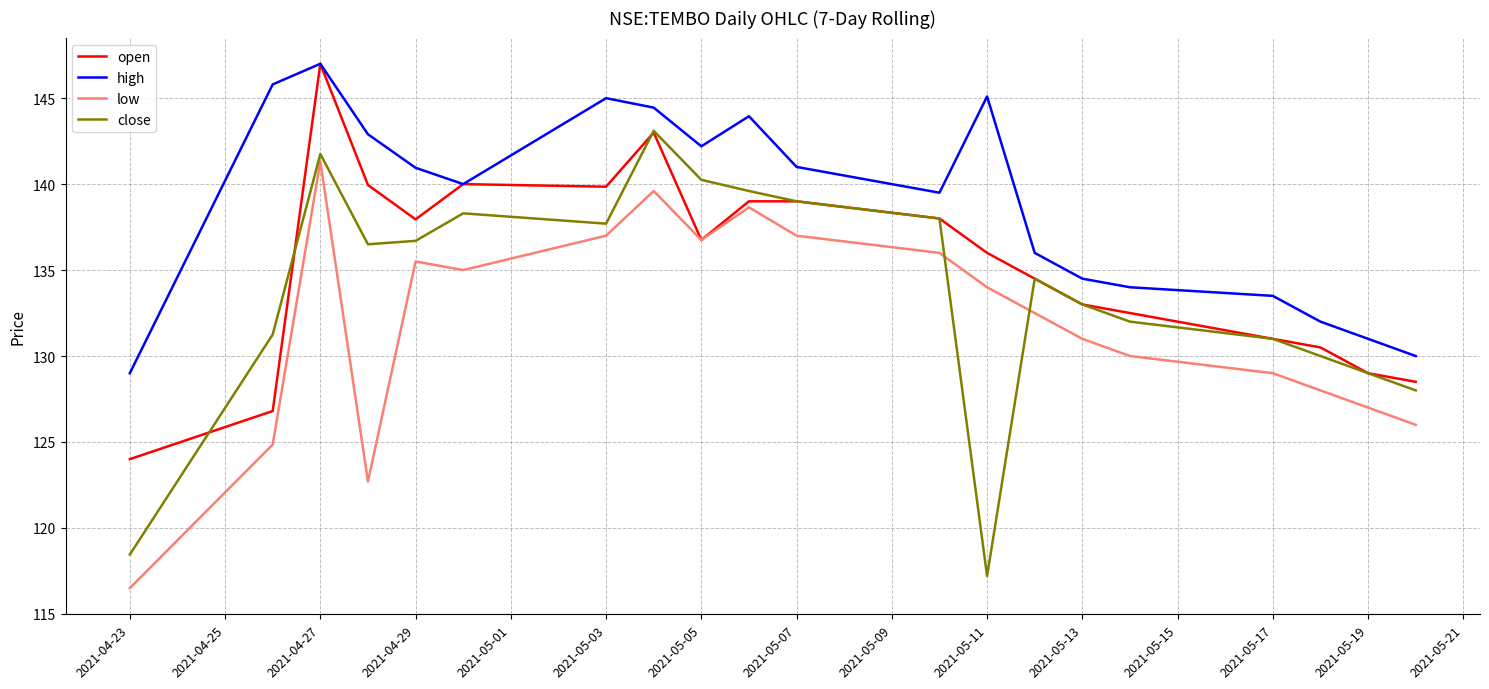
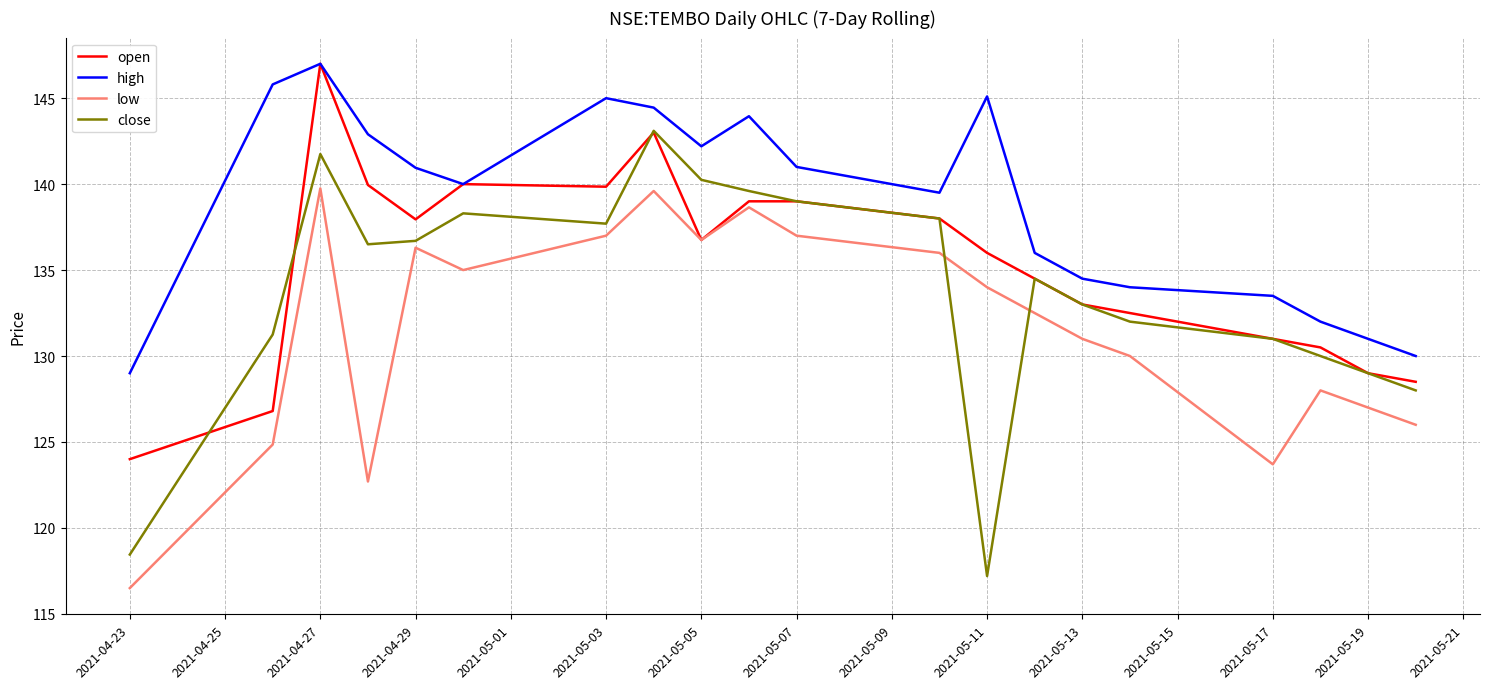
low, 2021-04-27: 141.3 -> 139.8
low, 2021-04-29: 135.5 -> 136.3
low, 2021-05-17: 129.0 -> 123.7
